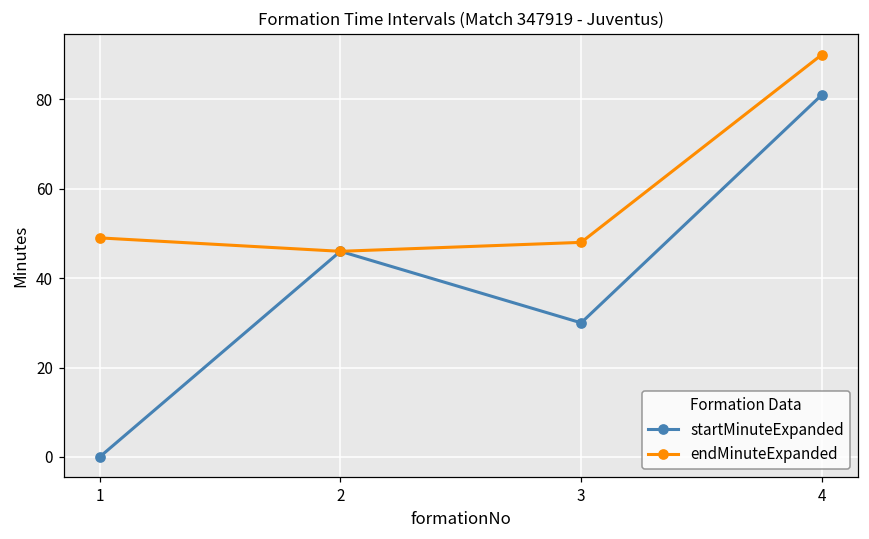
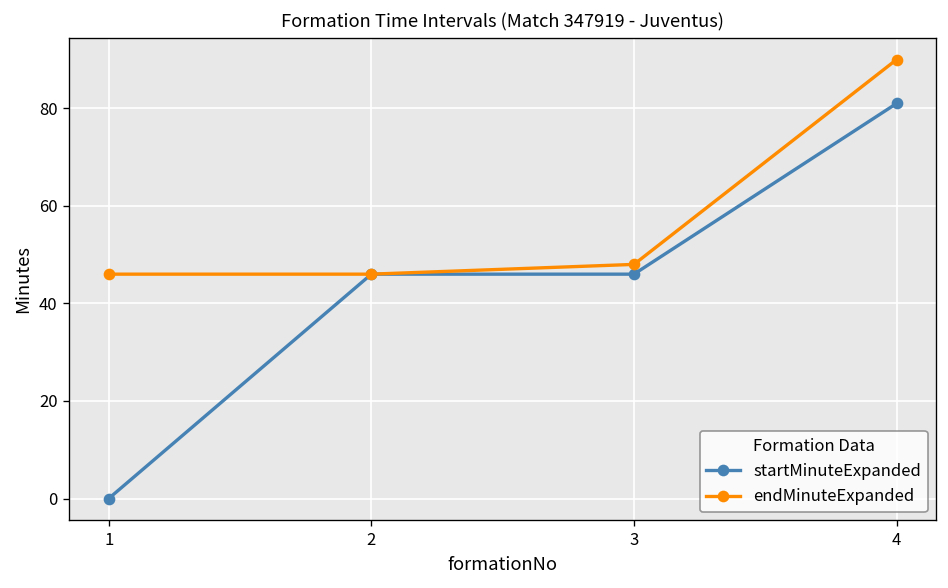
endMinuteExpanded, 1: 49 -> 46
startMinuteExpanded, 3: 30 -> 46
